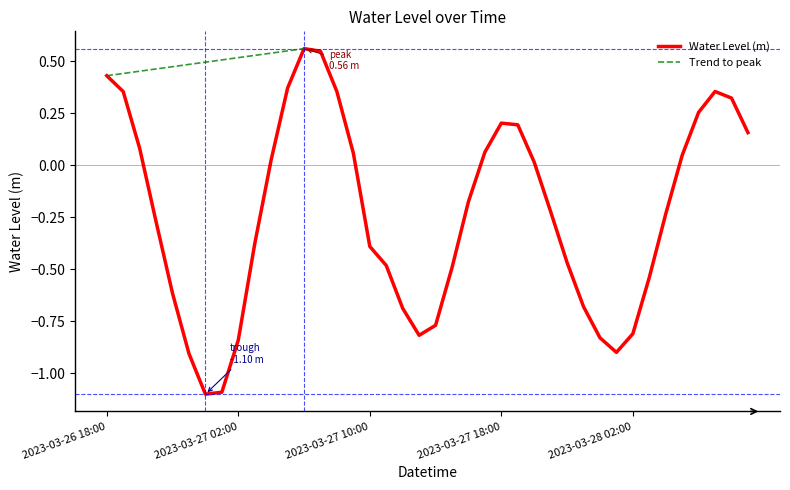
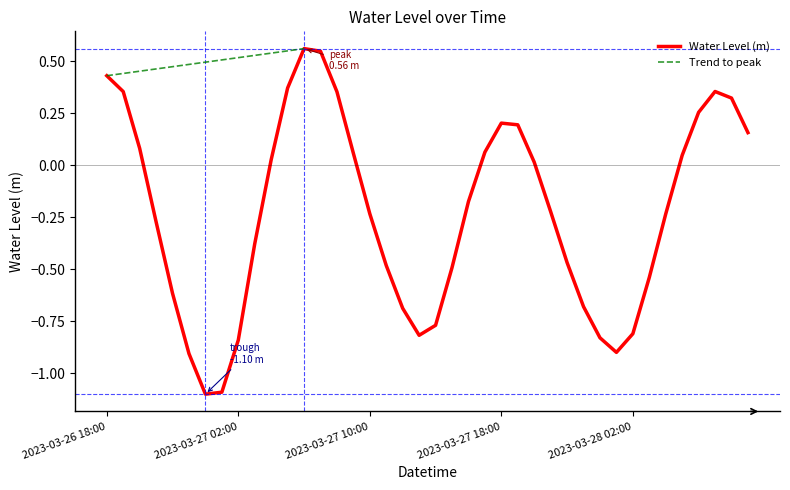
Water Level (m), 2023-03-27 10:00: -0.39 -> -0.23
